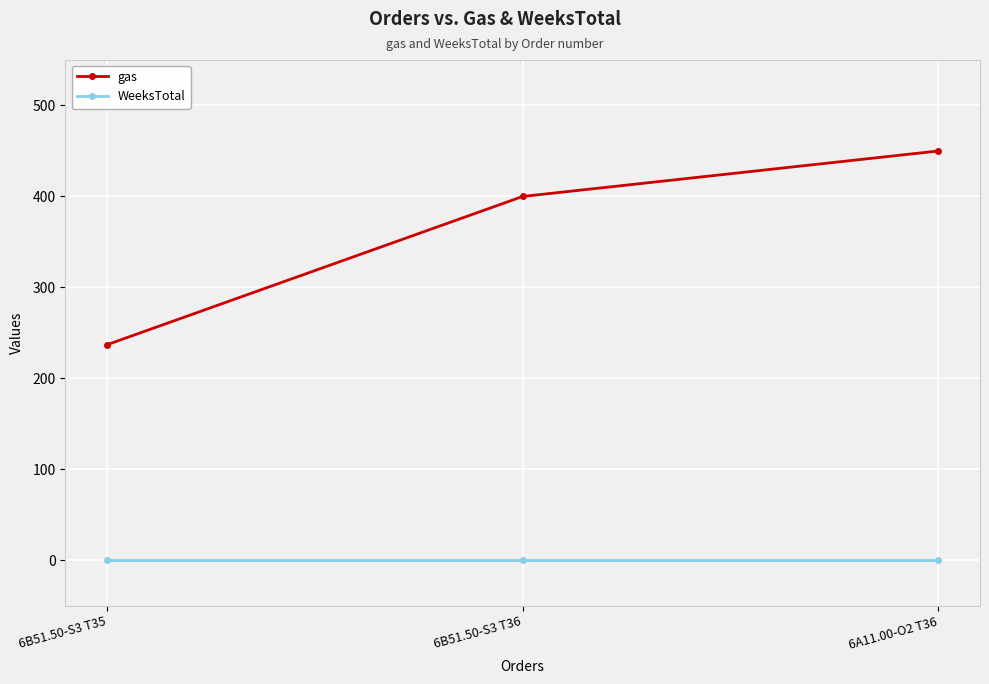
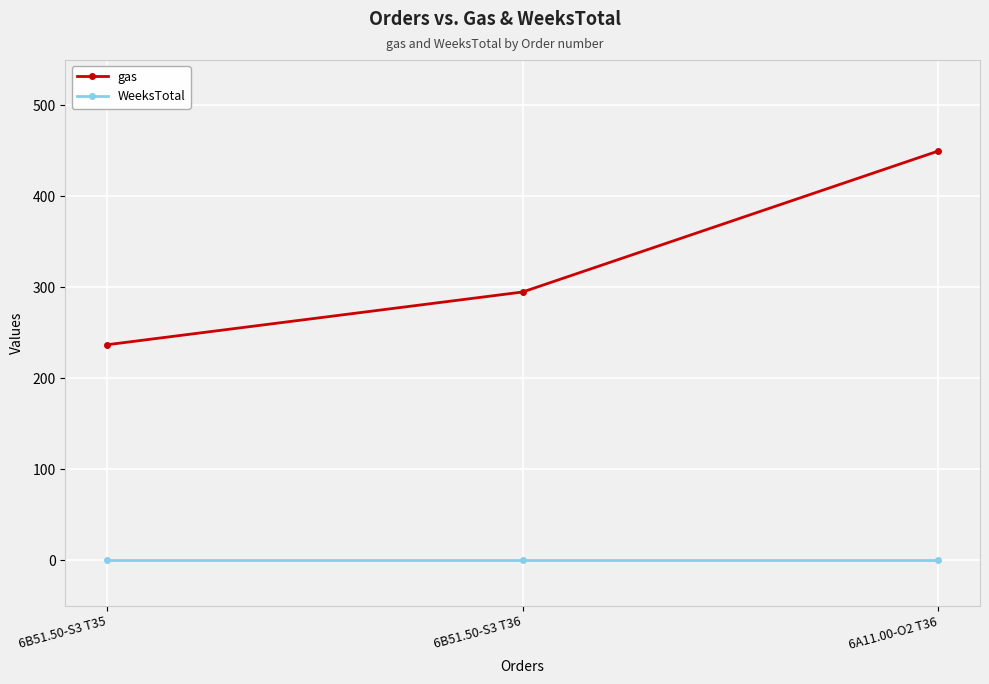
gas, 6B51.50-S3 T36: 400 -> 300
